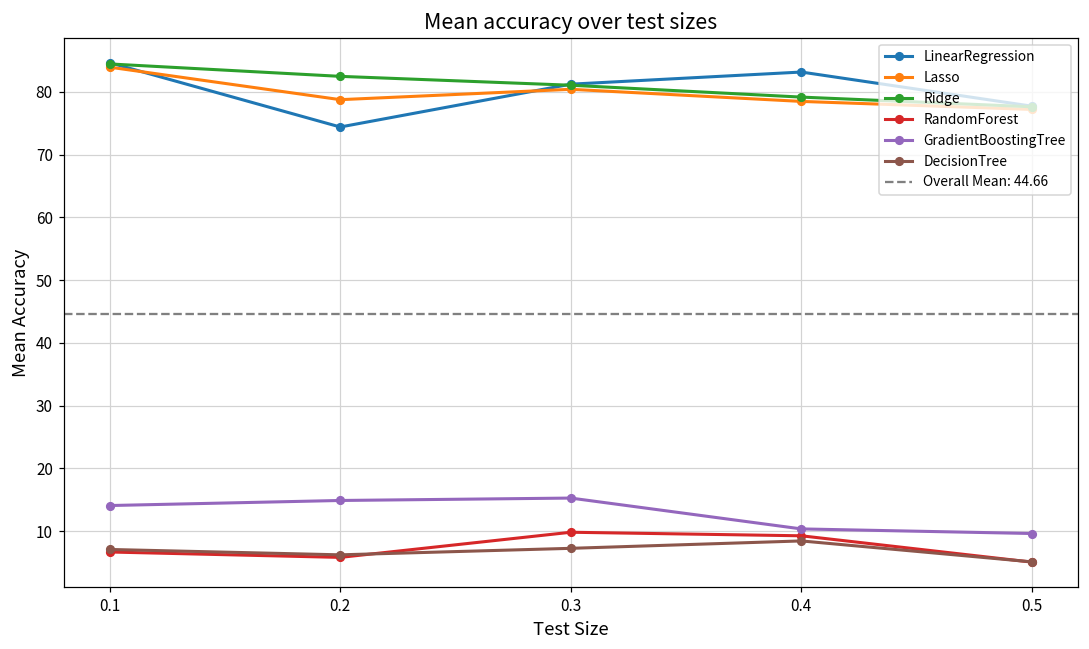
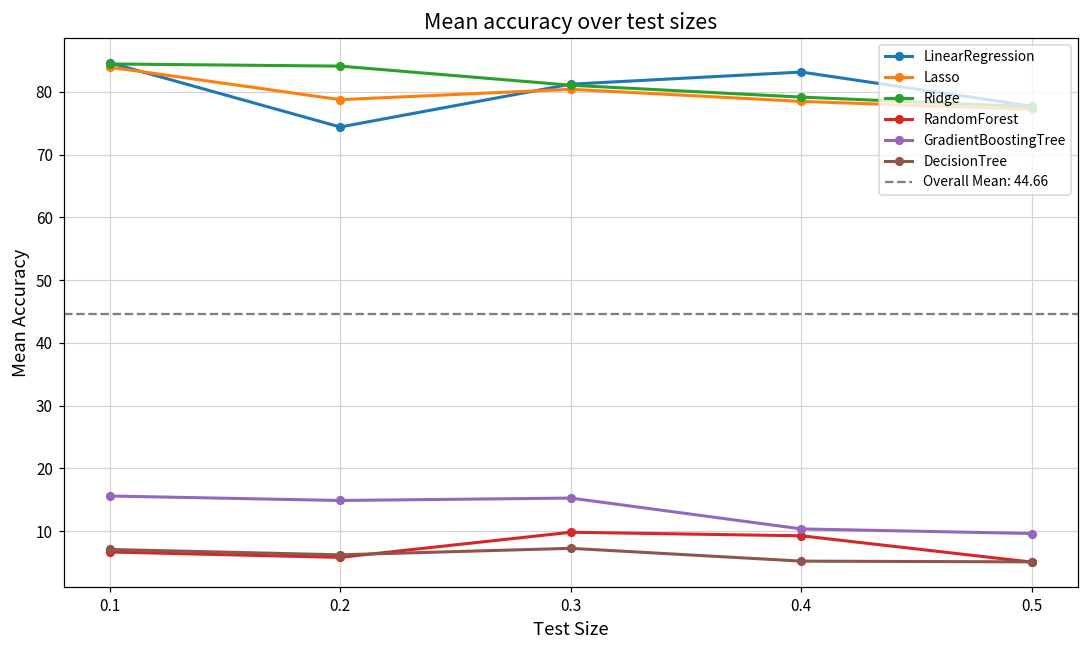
GradientBoostingTree, 0.1: 14 -> 16
Ridge, 0.2: 82 -> 84
DecisionTree, 0.4: 8 -> 5
